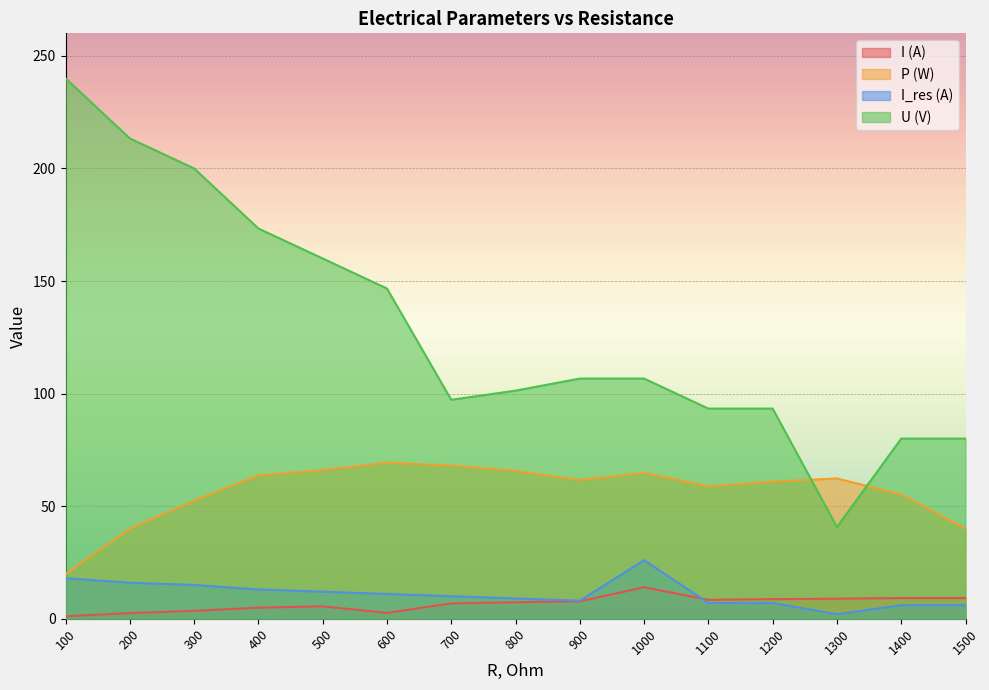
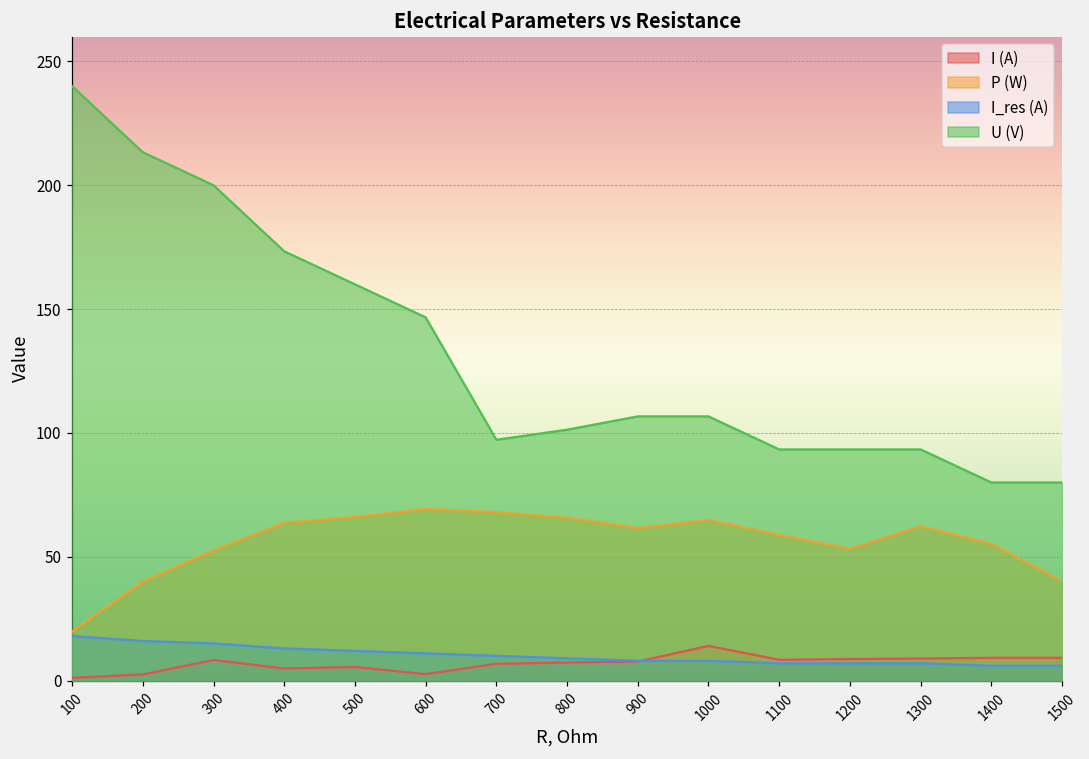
I (A), 300: 4 -> 8
I_res (A), 1000: 26 -> 8
P (W), 1200: 61 -> 53
I_res (A), 1300: 2 -> 7
U (V), 1300: 41 -> 93
